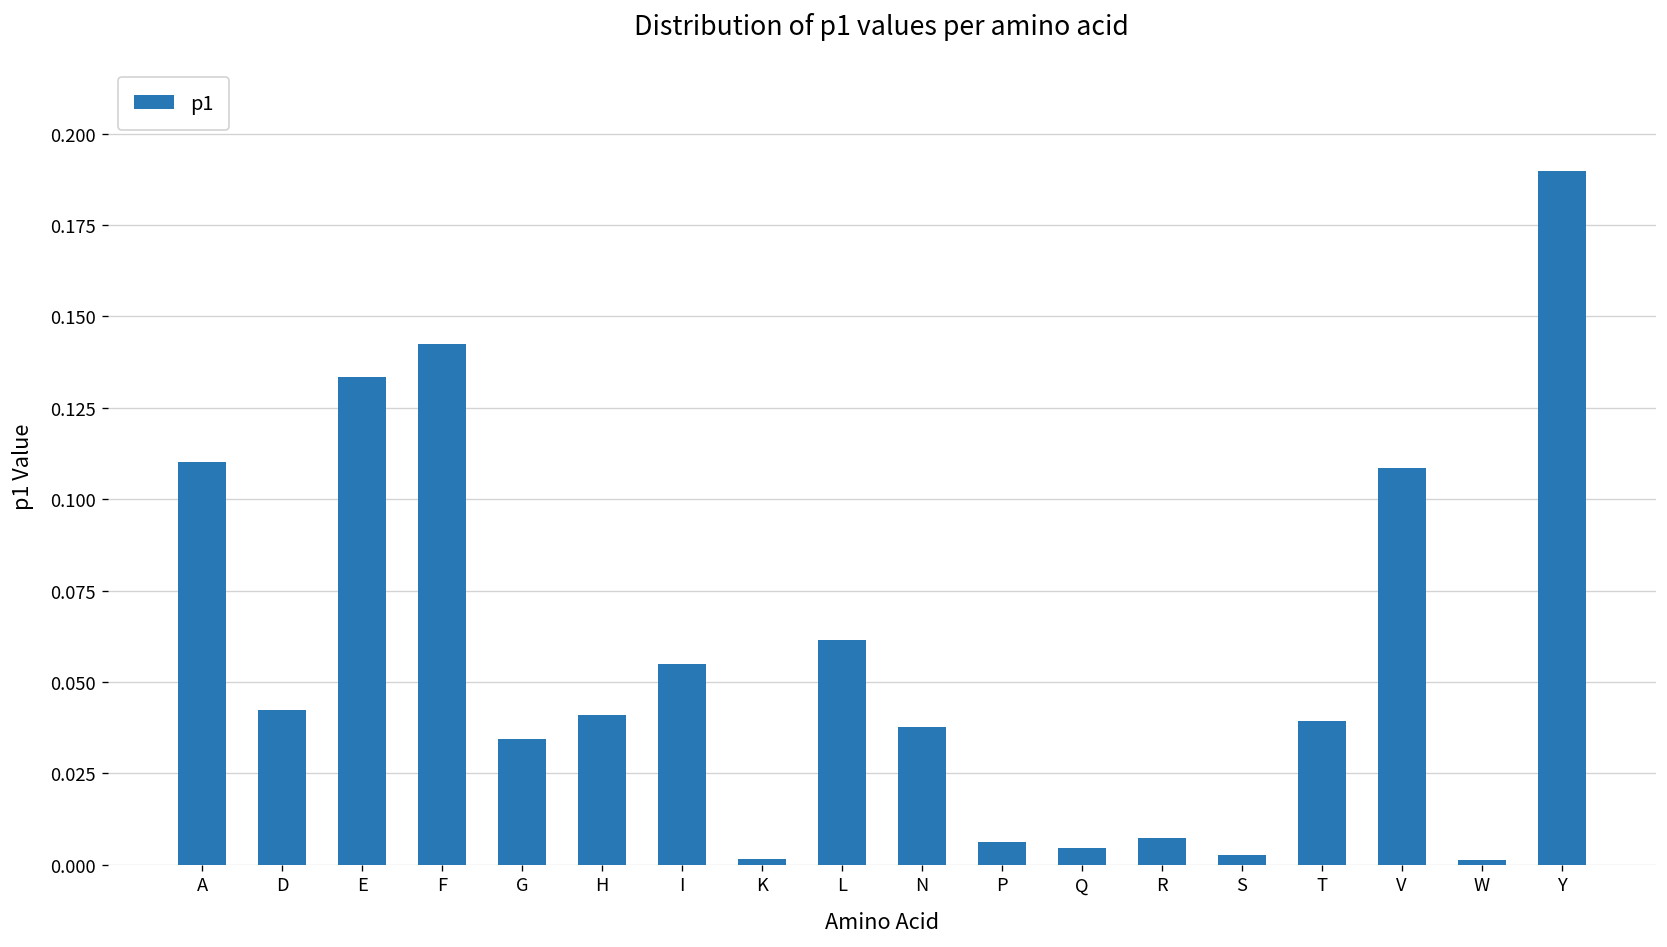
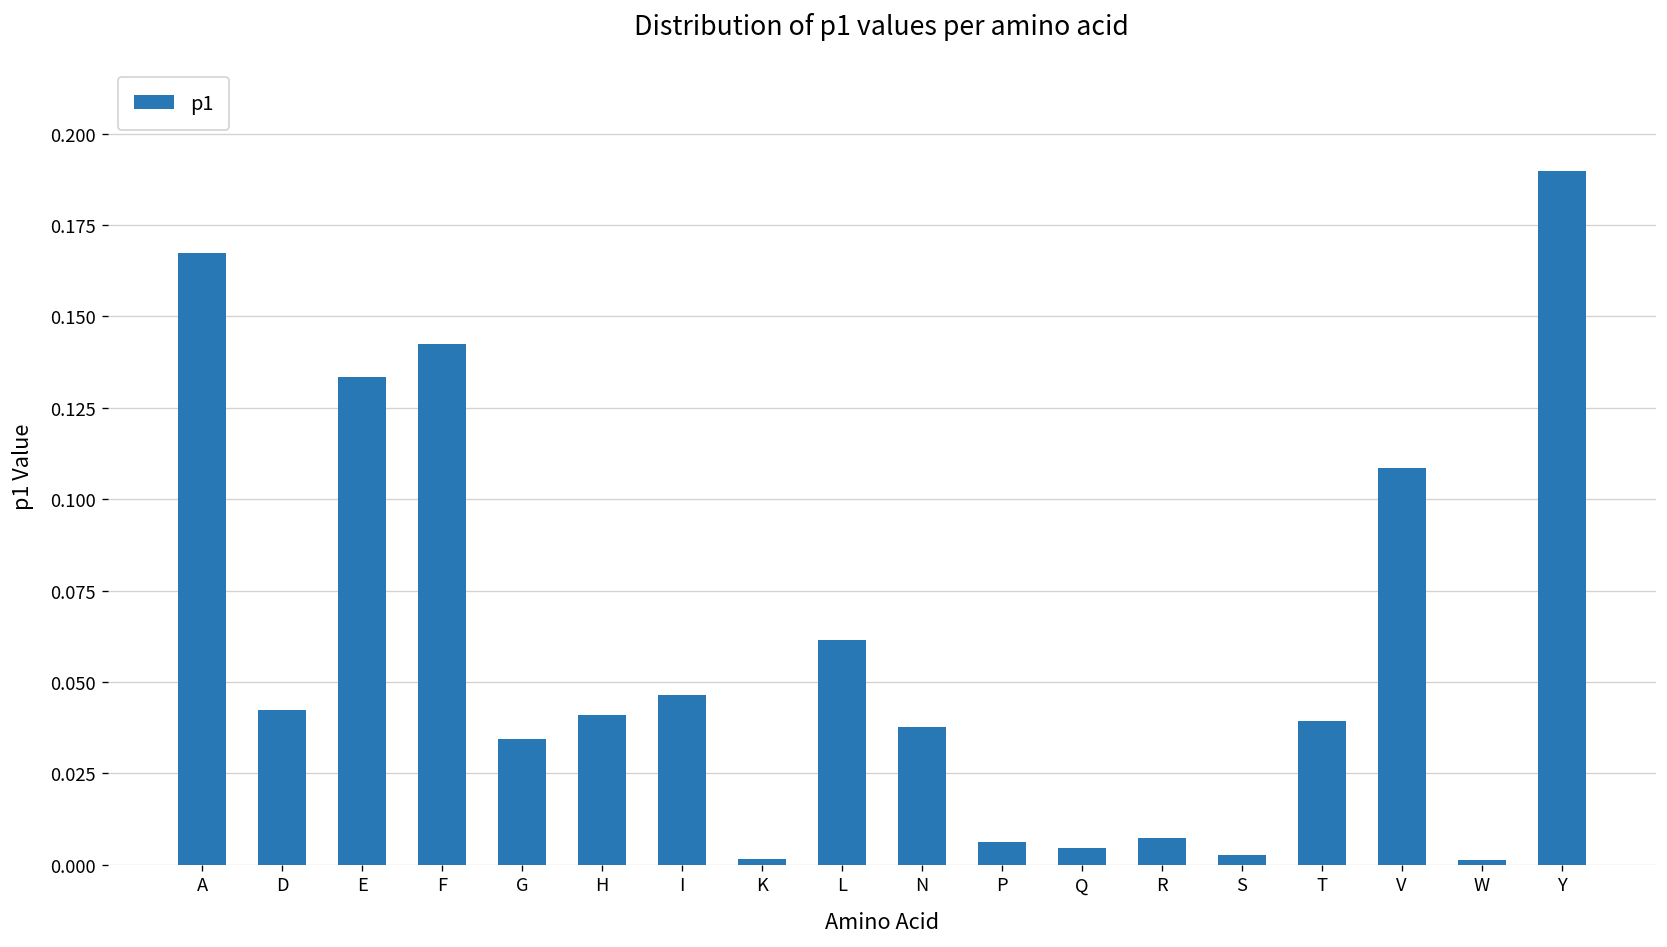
A: 0.110 -> 0.167
I: 0.055 -> 0.046
